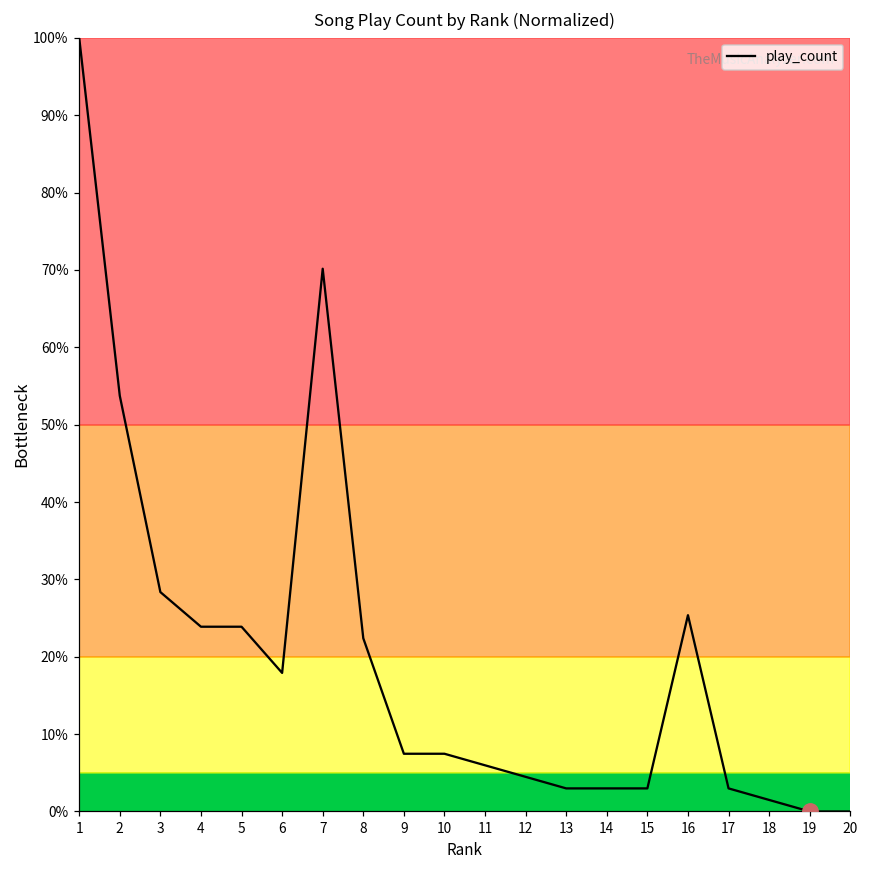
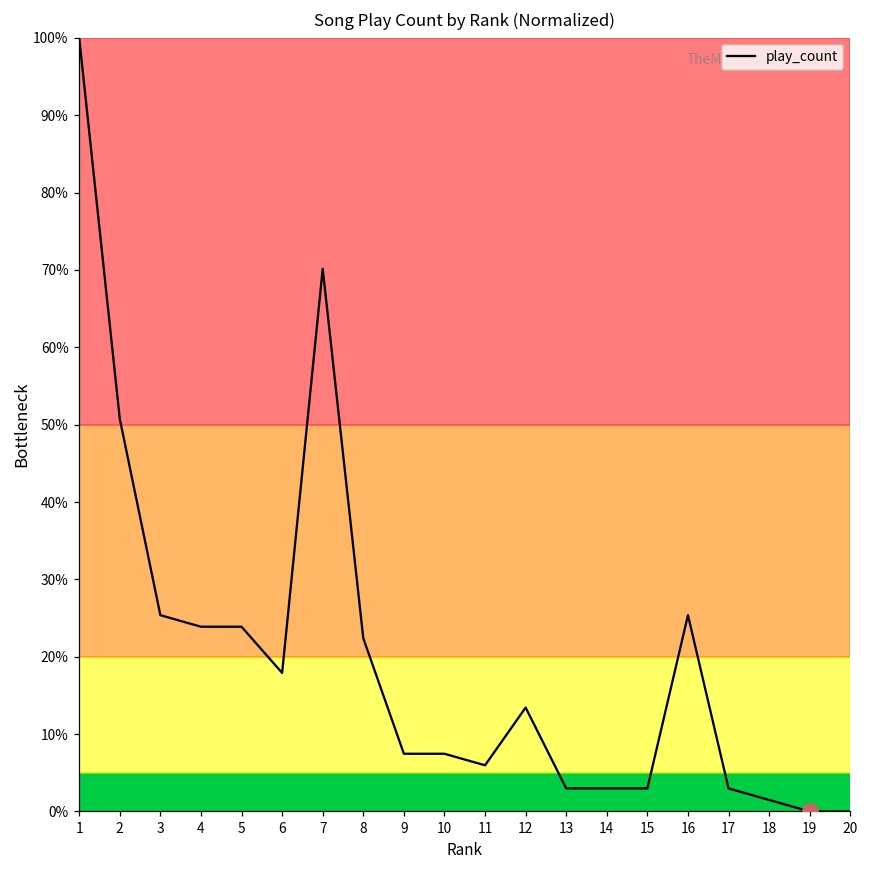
play_count, 2: 54% -> 51%
play_count, 3: 28% -> 25%
play_count, 12: 4% -> 13%
